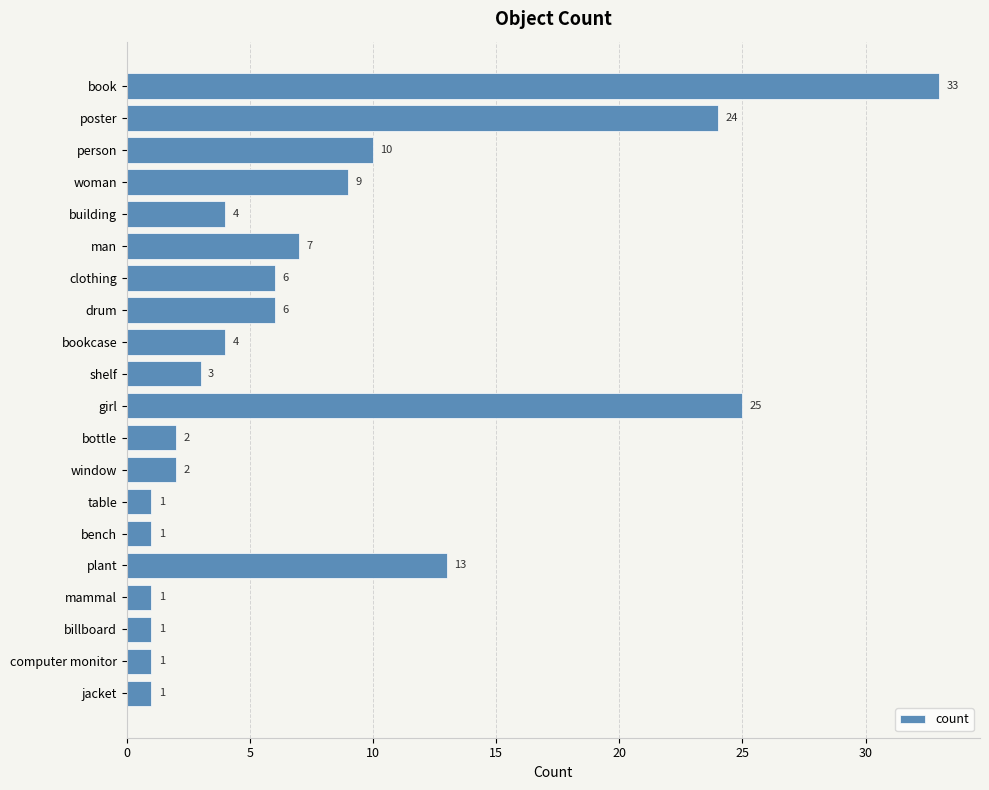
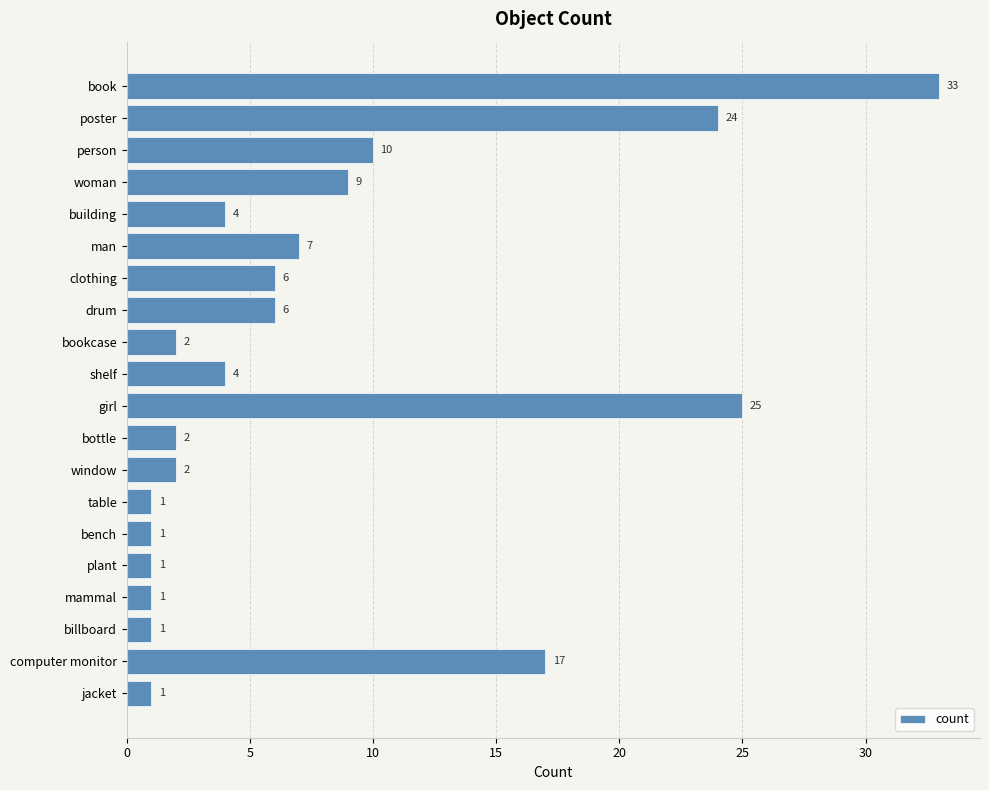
bookcase: 4 -> 2
shelf: 3 -> 4
plant: 13 -> 1
computer monitor: 1 -> 17
